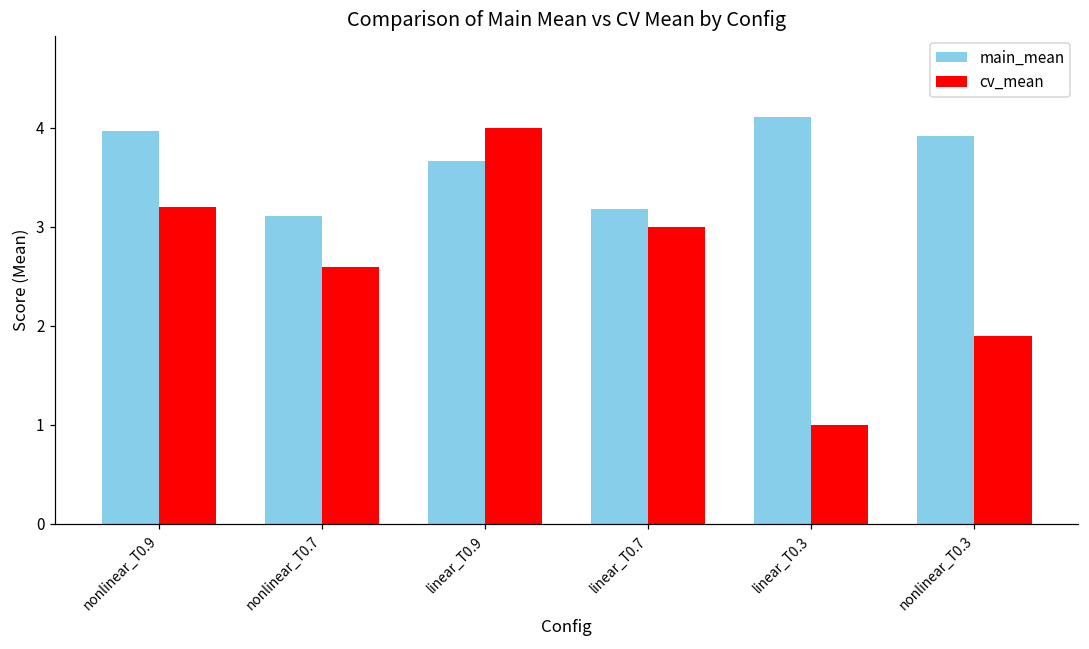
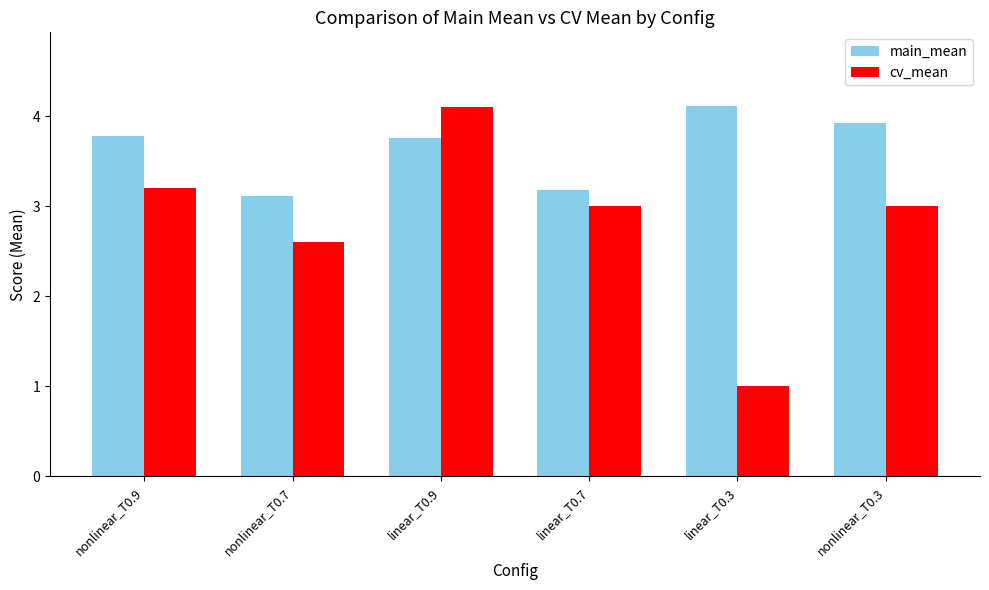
main_mean, nonlinear_T0.9: 4.0 -> 3.8
main_mean, linear_T0.9: 3.7 -> 3.8
cv_mean, linear_T0.9: 4.0 -> 4.1
cv_mean, nonlinear_T0.3: 1.9 -> 3.0
